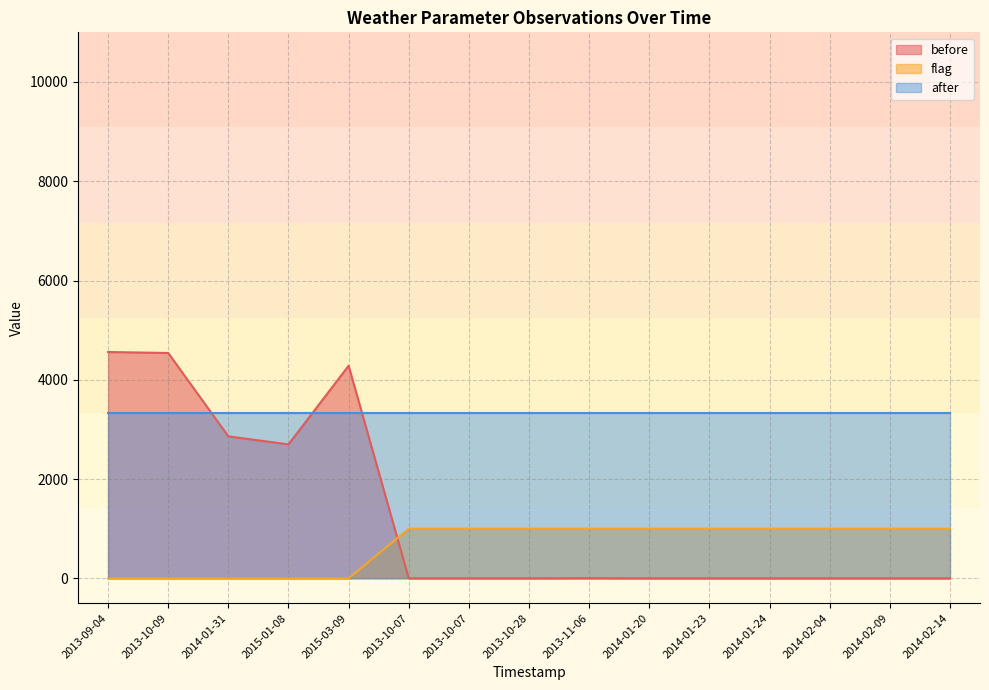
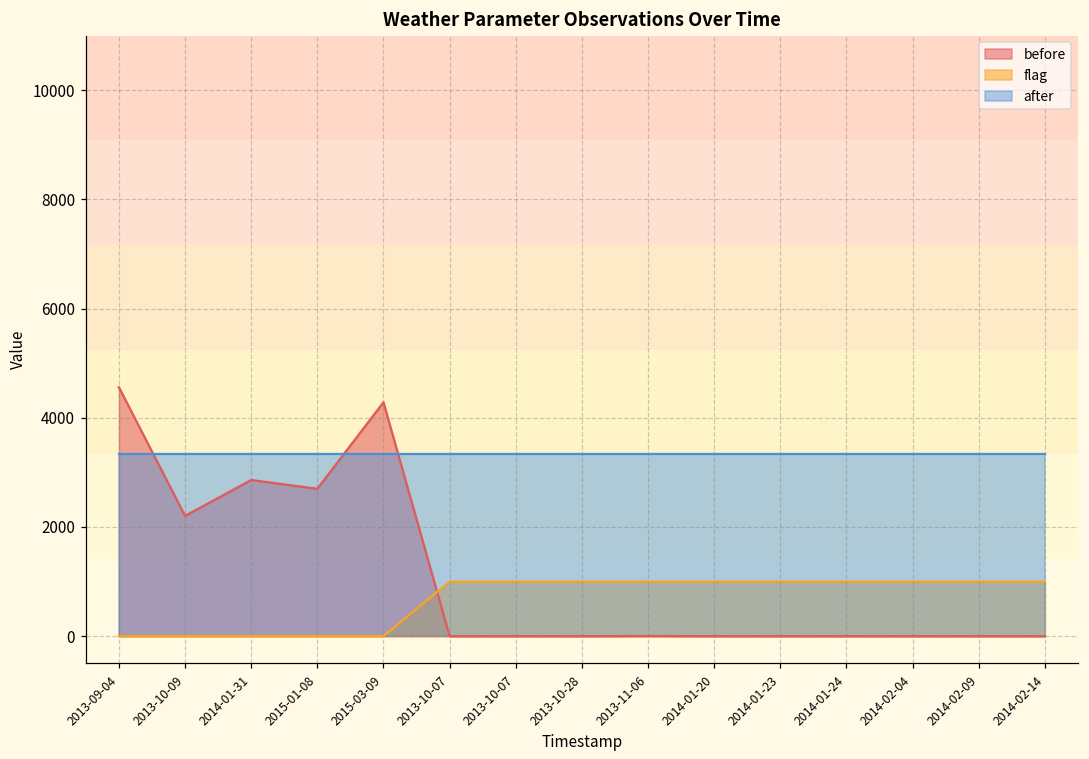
before, 2013-10-09: 4500 -> 2200
